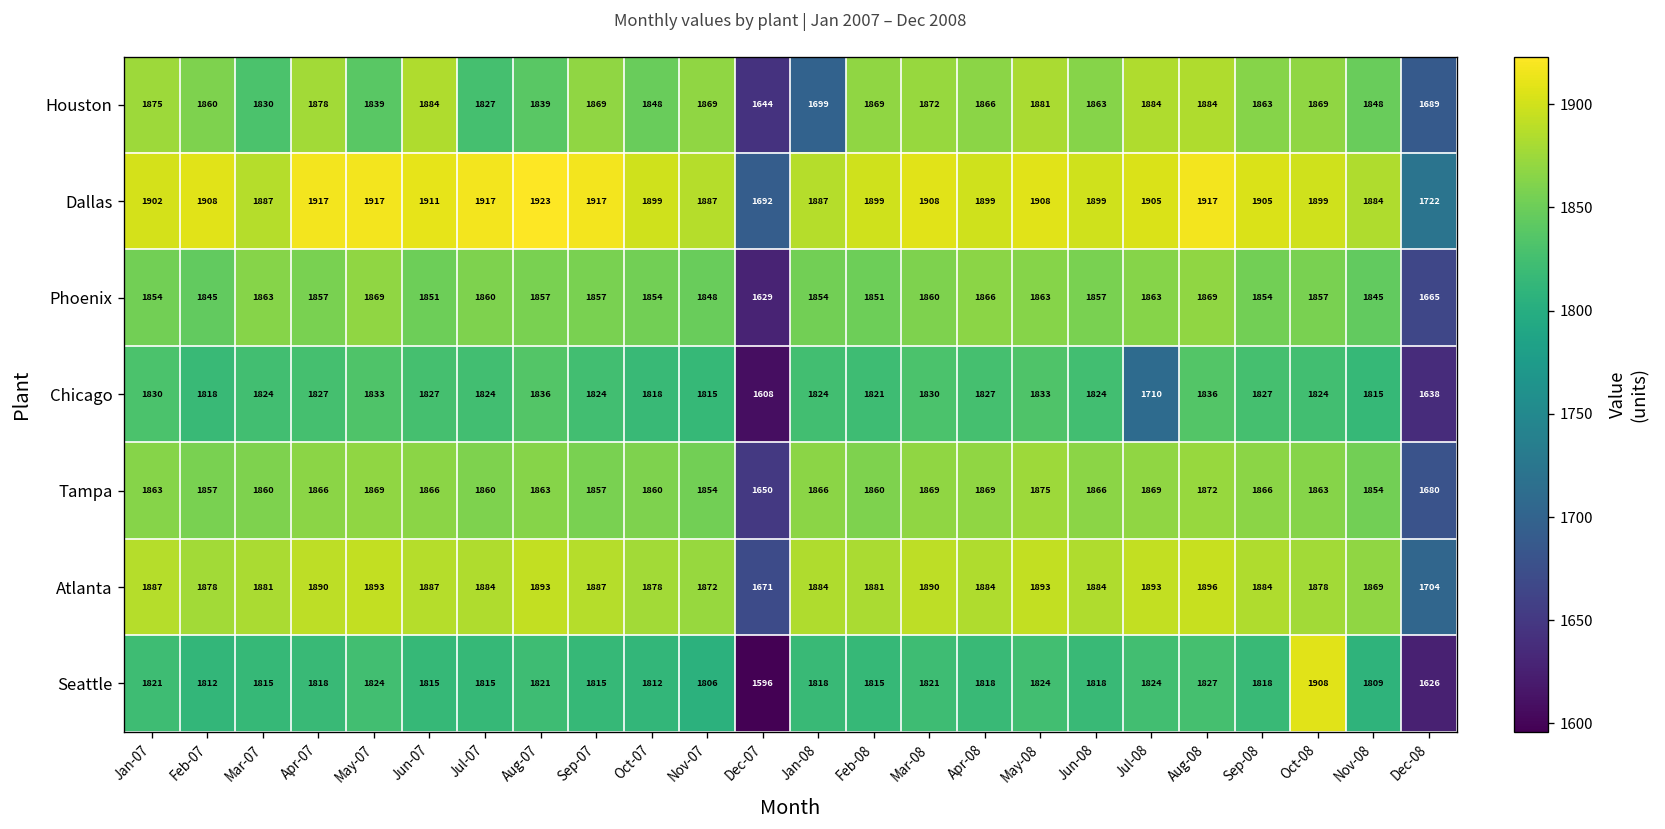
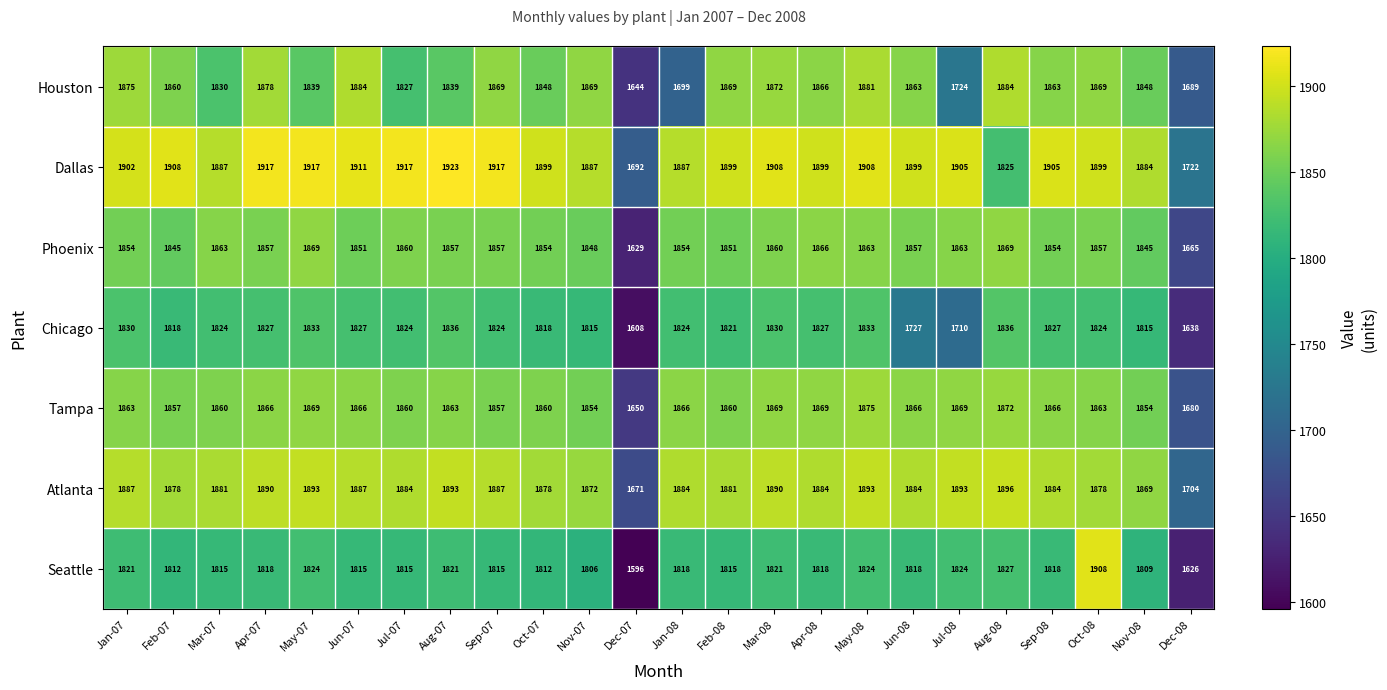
Houston, Jul-08: 1884 -> 1724
Dallas, Aug-08: 1917 -> 1825
Chicago, Jun-08: 1824 -> 1727
